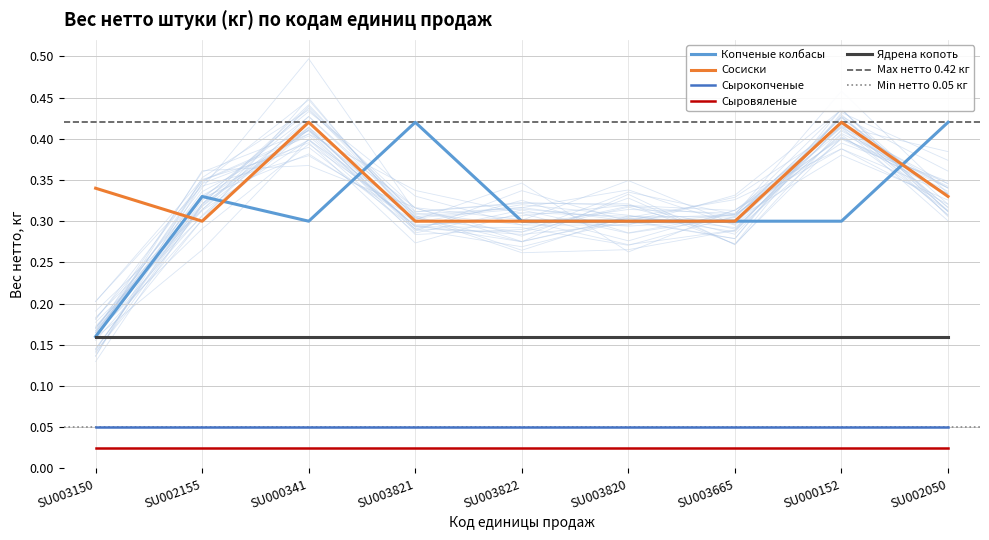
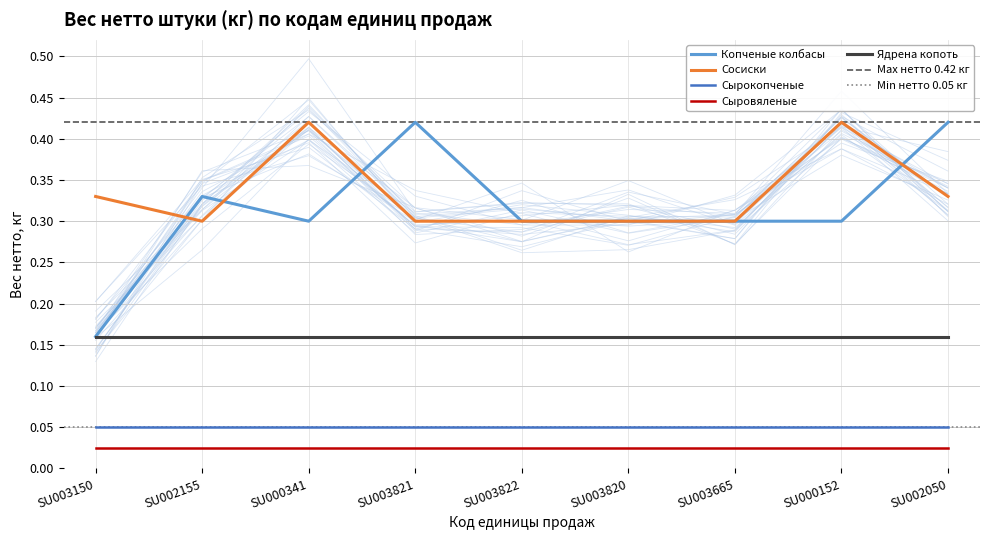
Сосиски, SU003150: 0.34 -> 0.33
